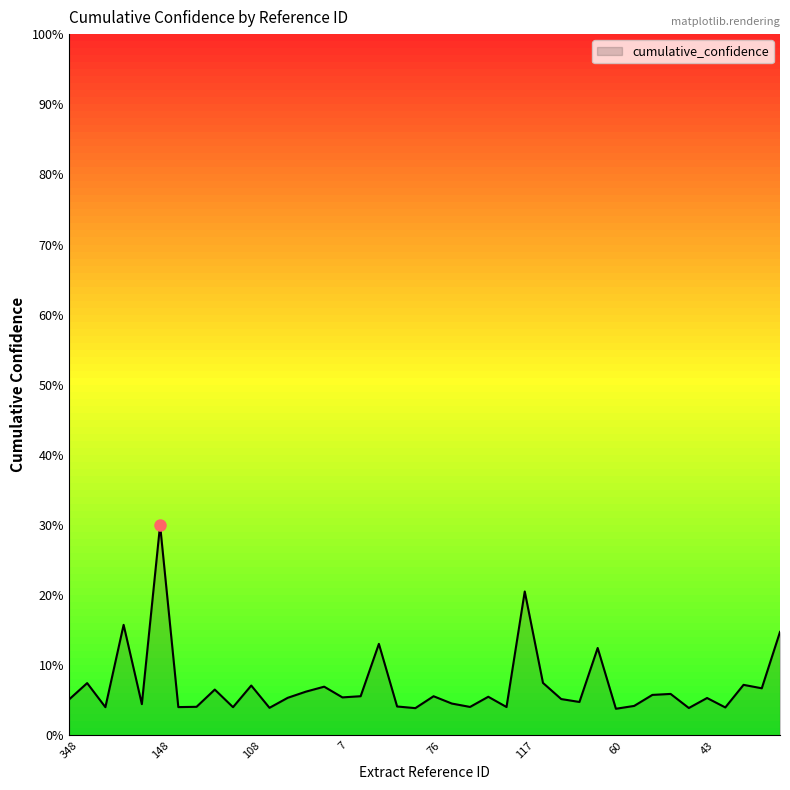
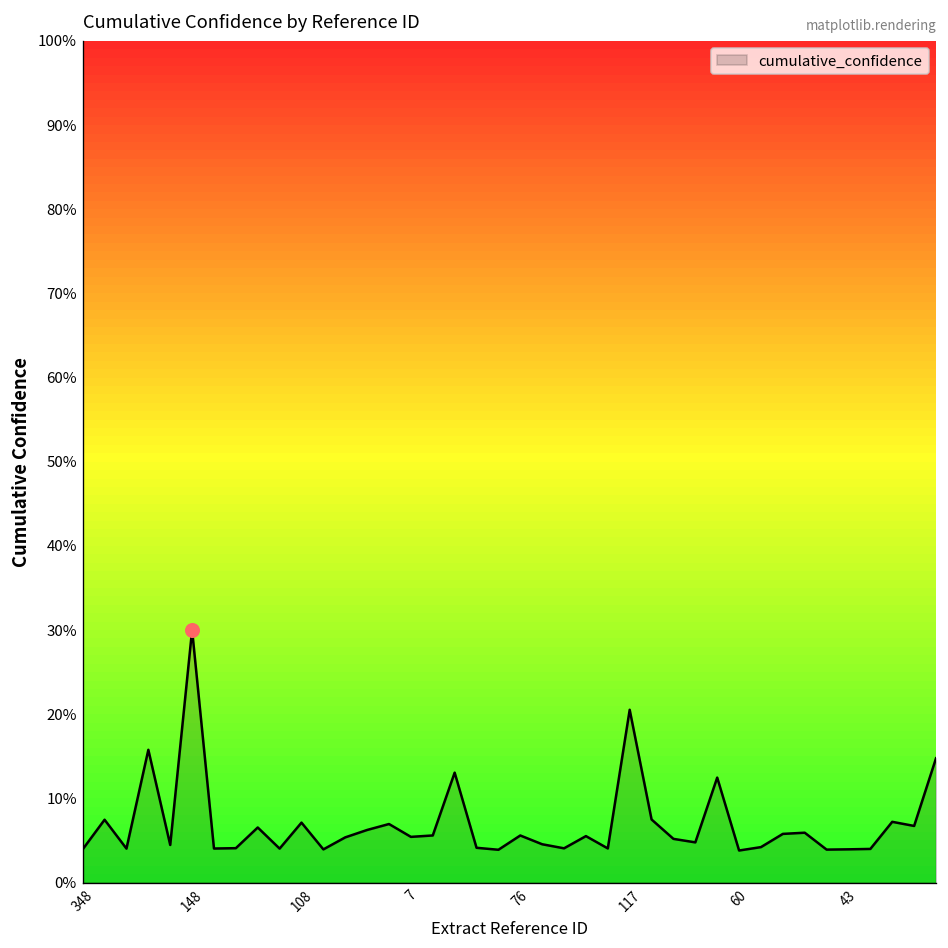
cumulative_confidence, 348: 5% -> 4%
cumulative_confidence, 43: 5% -> 4%
